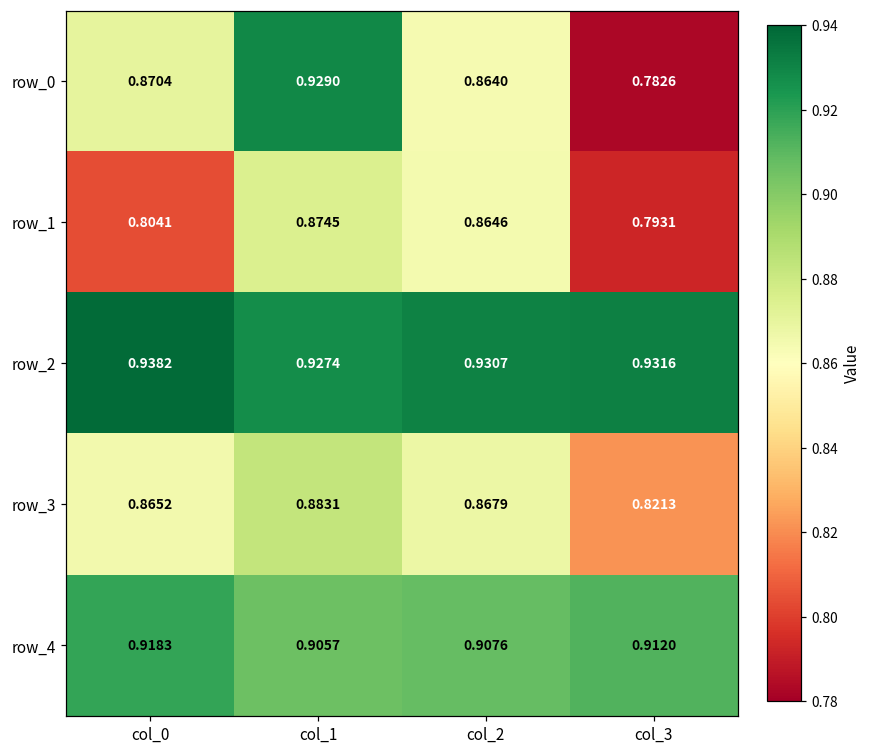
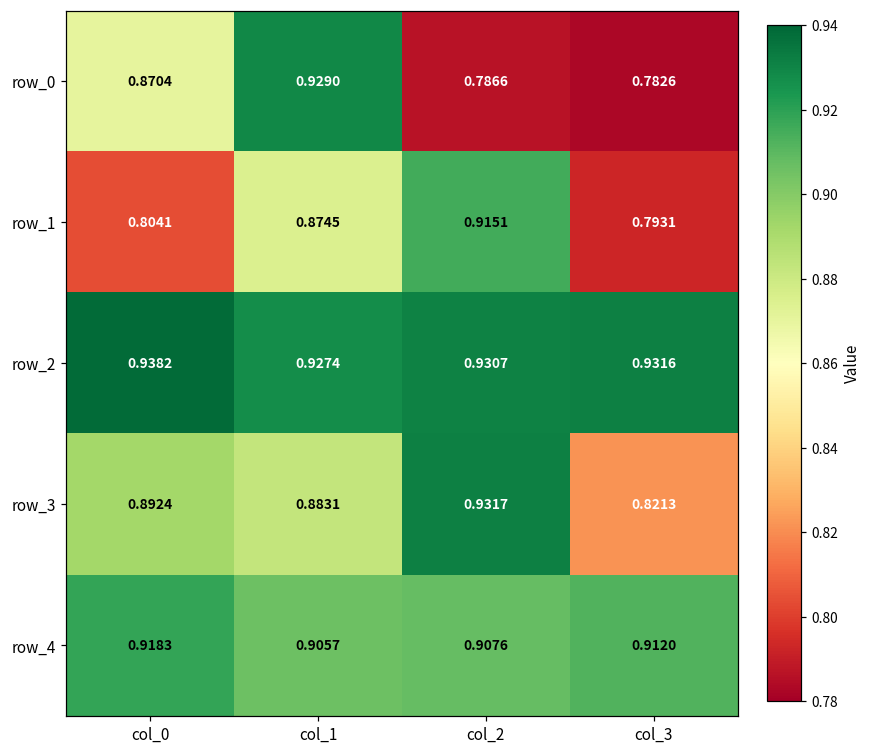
row_0, col_2: 0.8640 -> 0.7866
row_1, col_2: 0.8646 -> 0.9151
row_3, col_0: 0.8652 -> 0.8924
row_3, col_2: 0.8679 -> 0.9317
